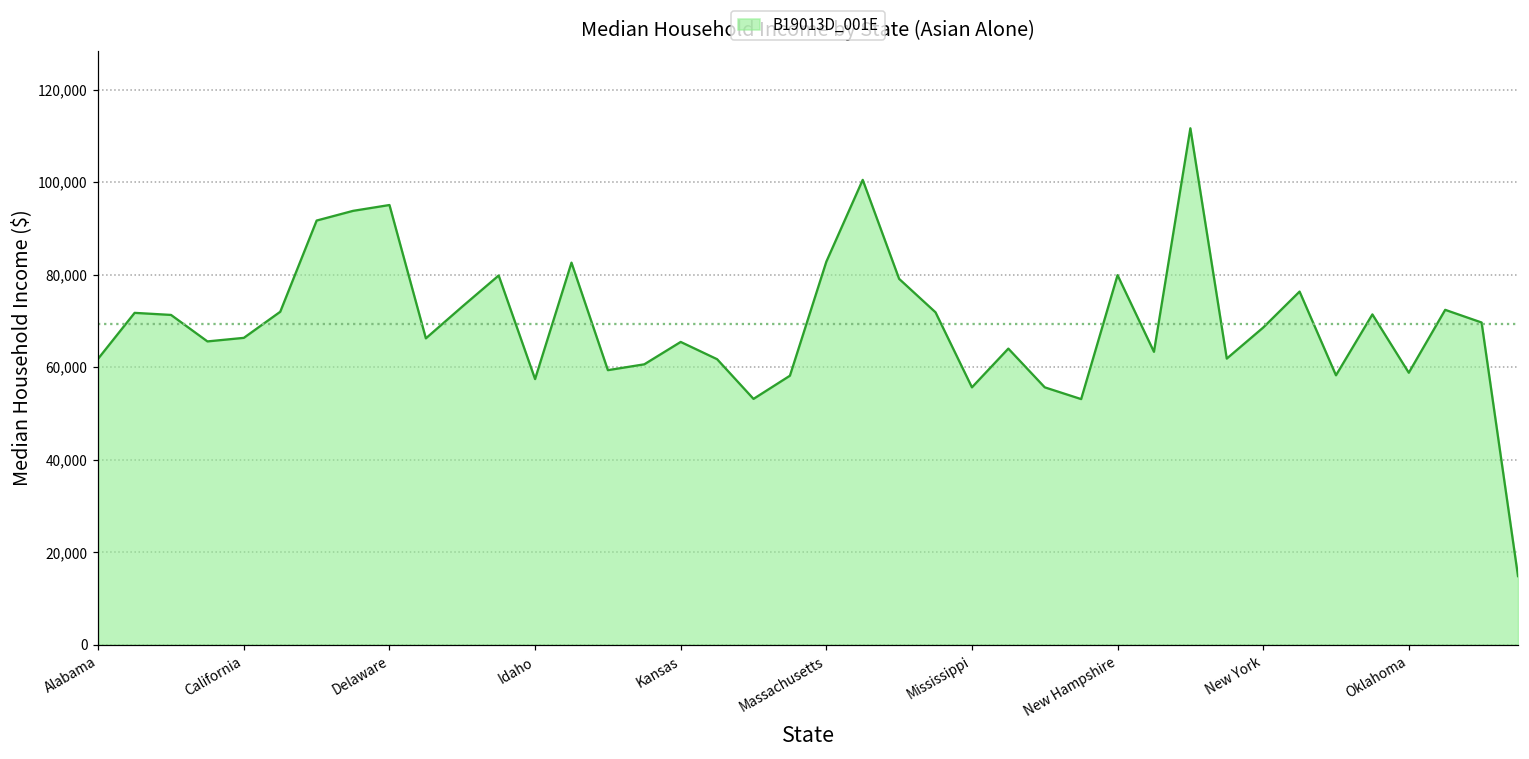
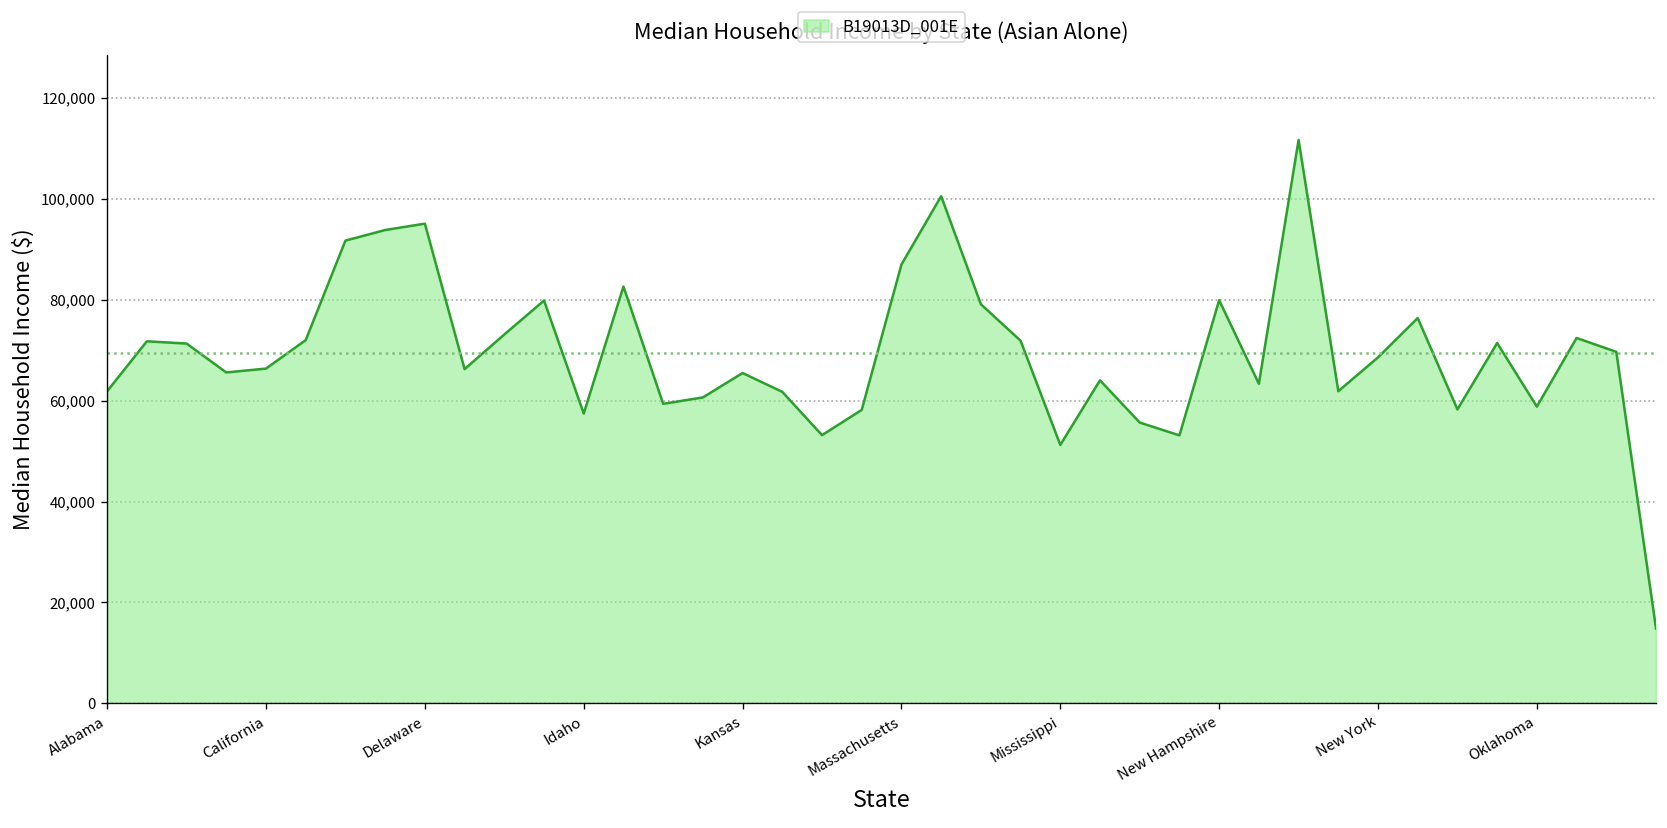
Massachusetts: 83,000 -> 87,000
Mississippi: 56,000 -> 51,000
